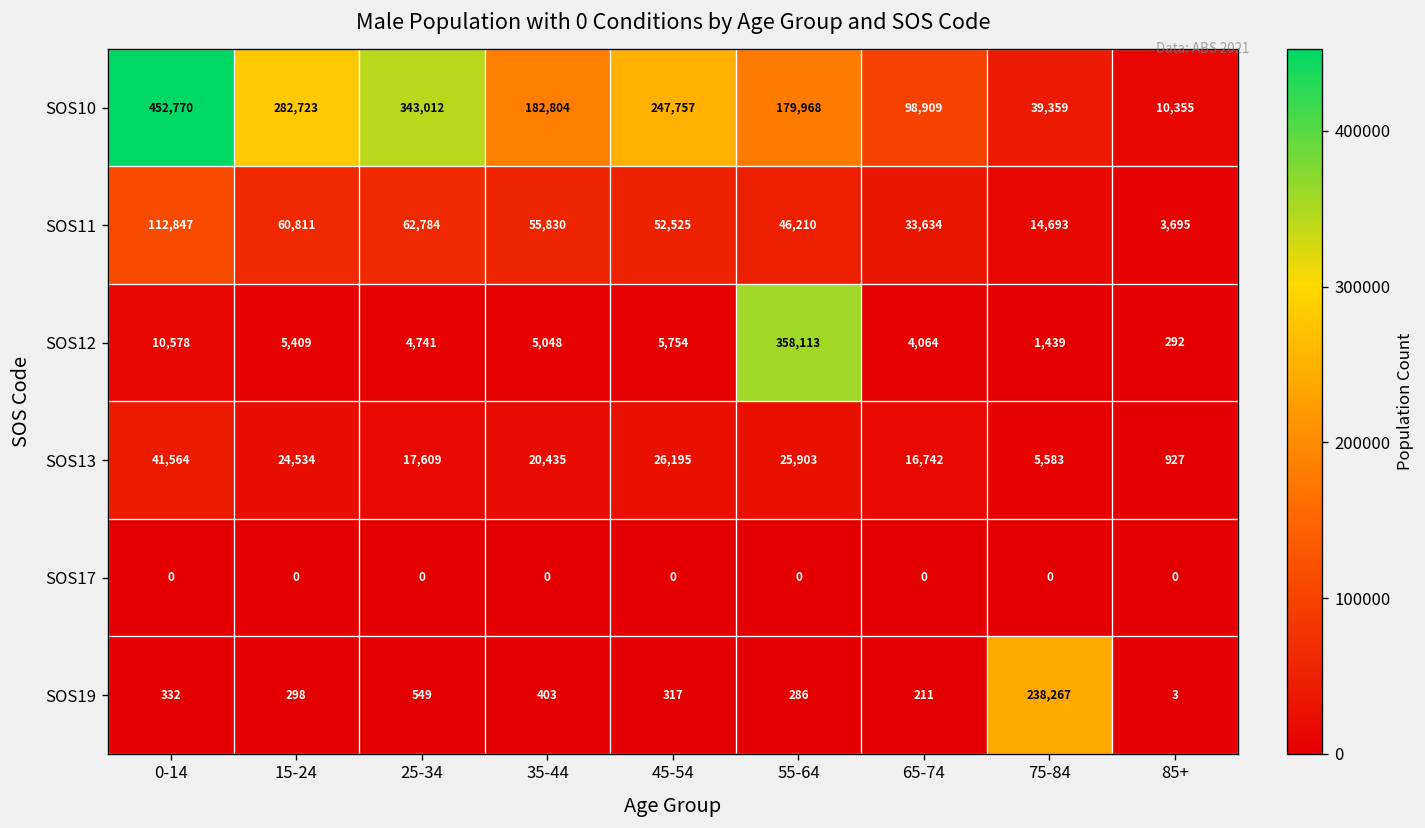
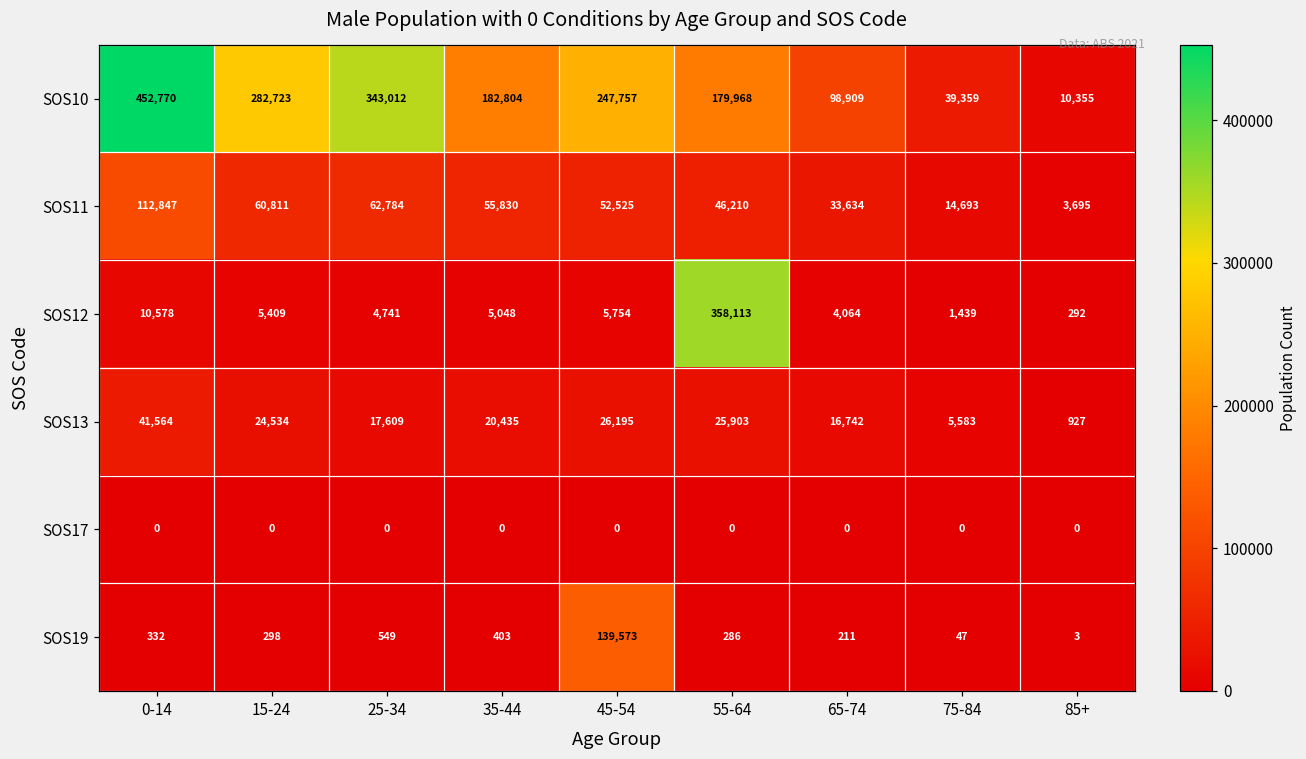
SOS19, 45-54: 317 -> 139,573
SOS19, 75-84: 238,267 -> 47
